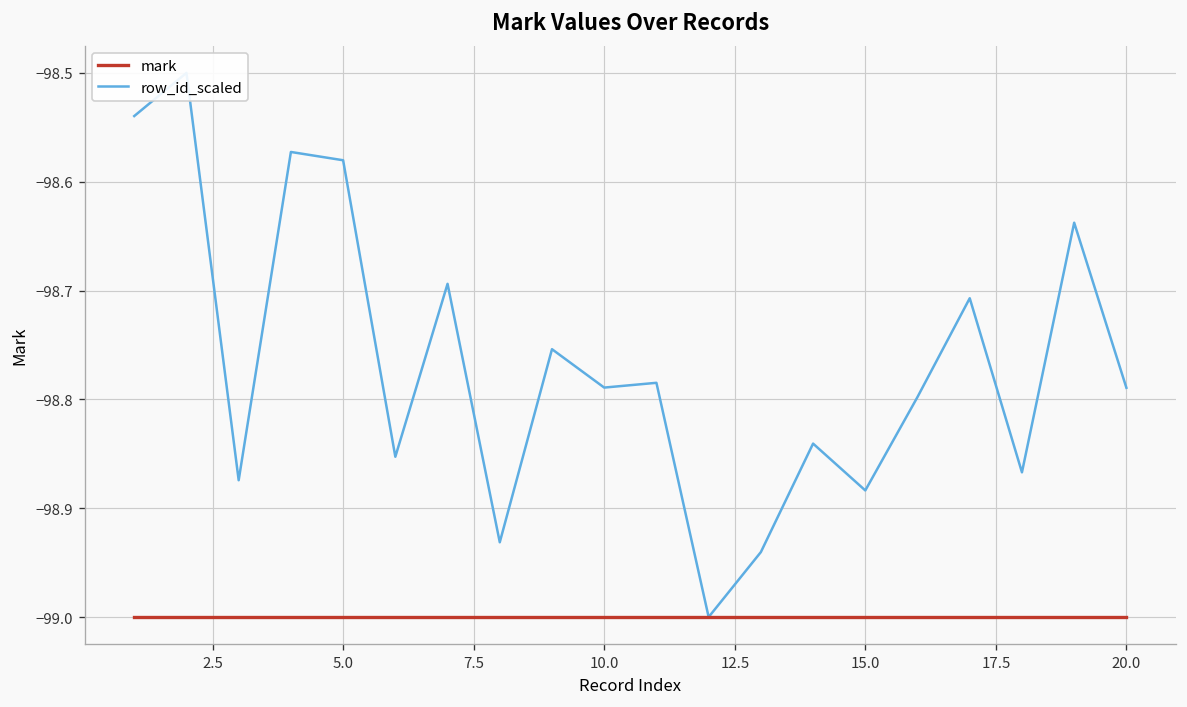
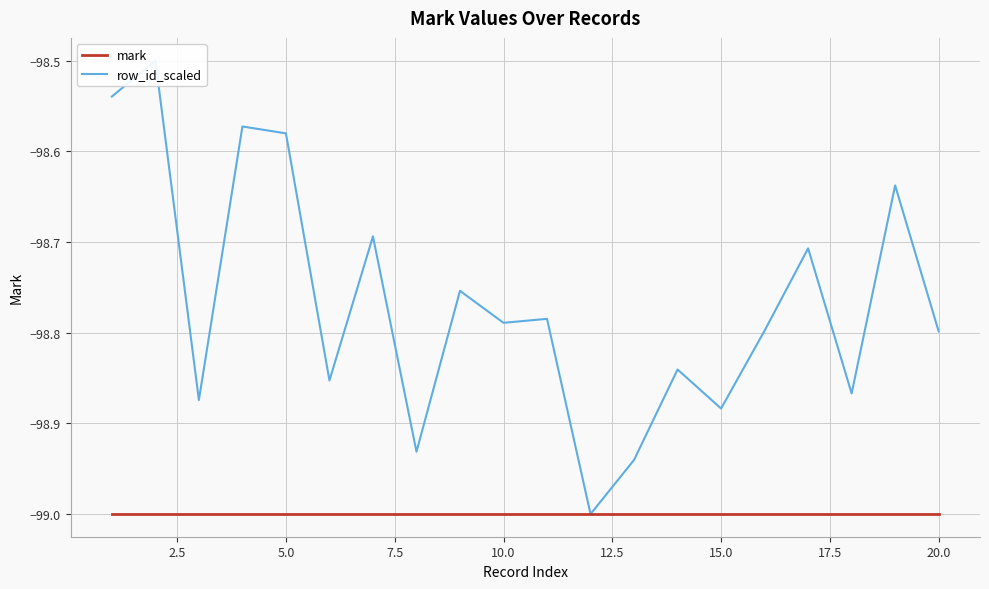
row_id_scaled, 20.0: -98.79 -> -98.80
